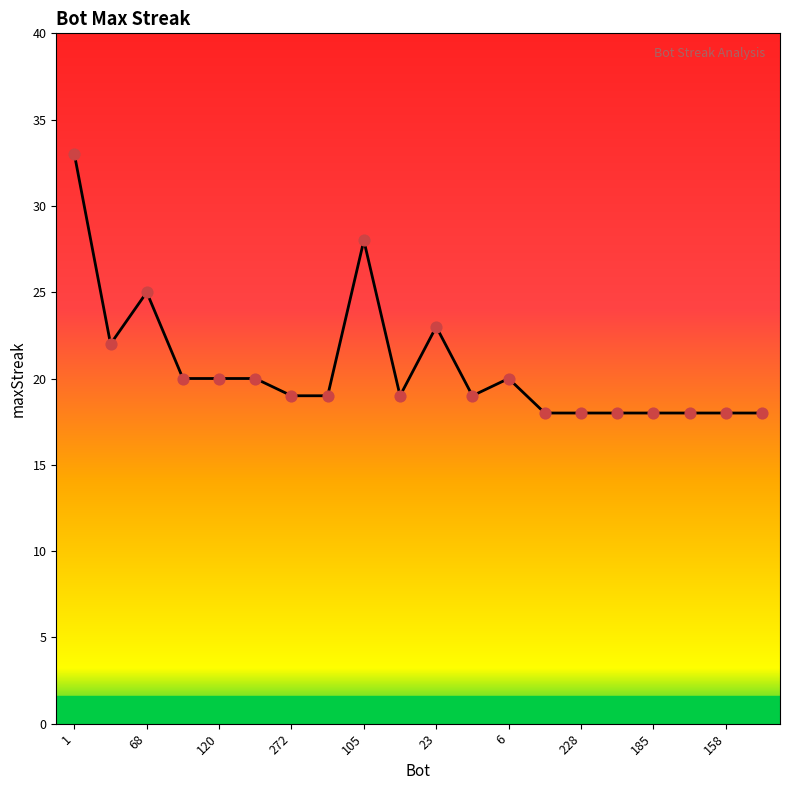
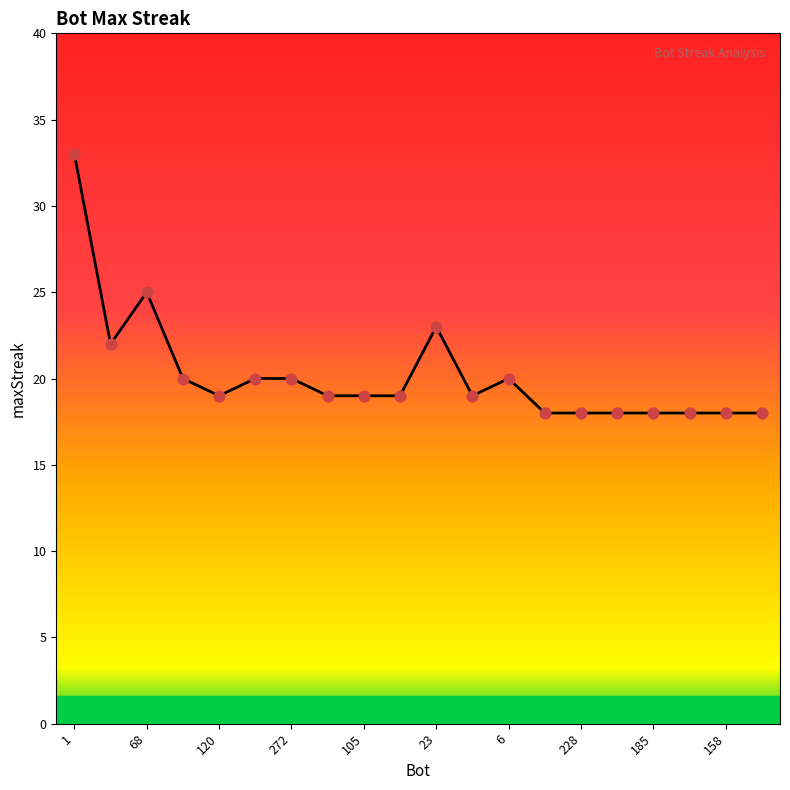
120: 20 -> 19
272: 19 -> 20
105: 28 -> 19
